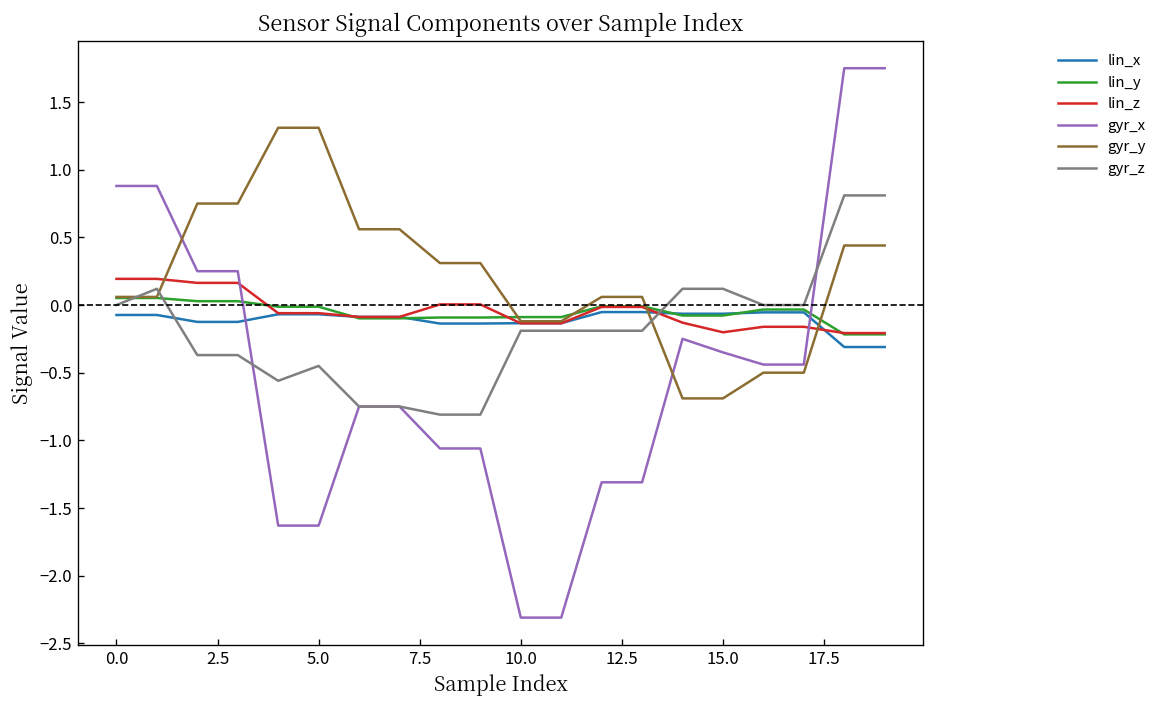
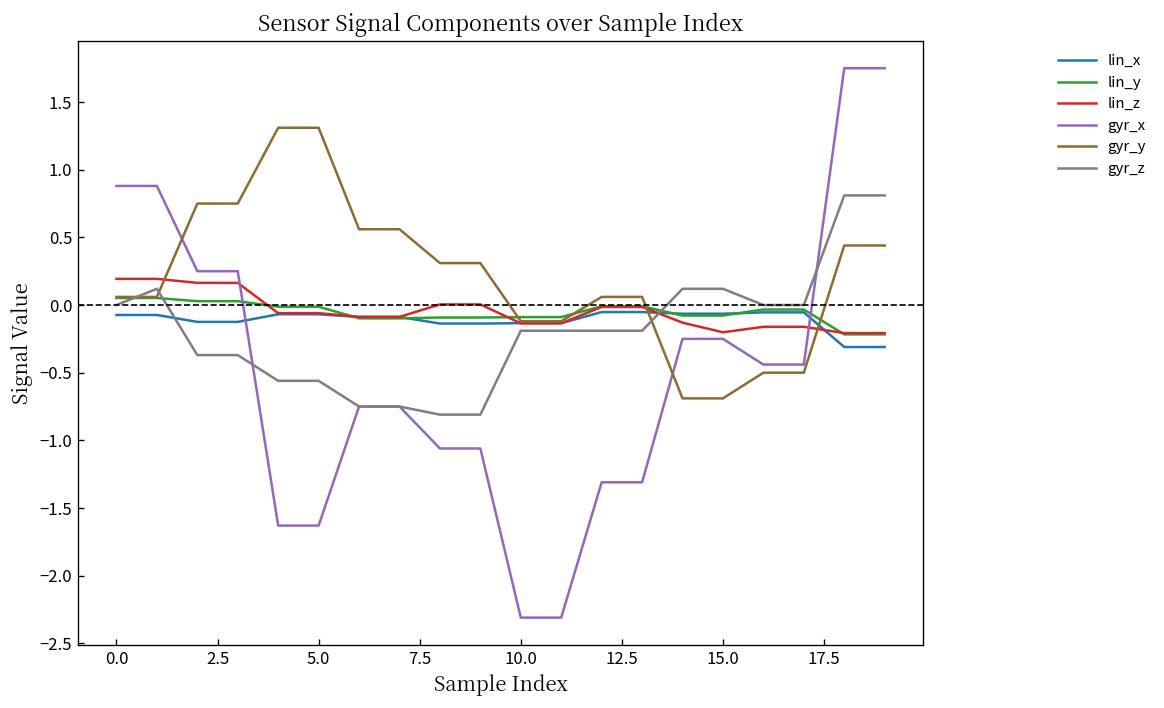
gyr_z, 5.0: -0.45 -> -0.56
gyr_x, 15.0: -0.35 -> -0.25
